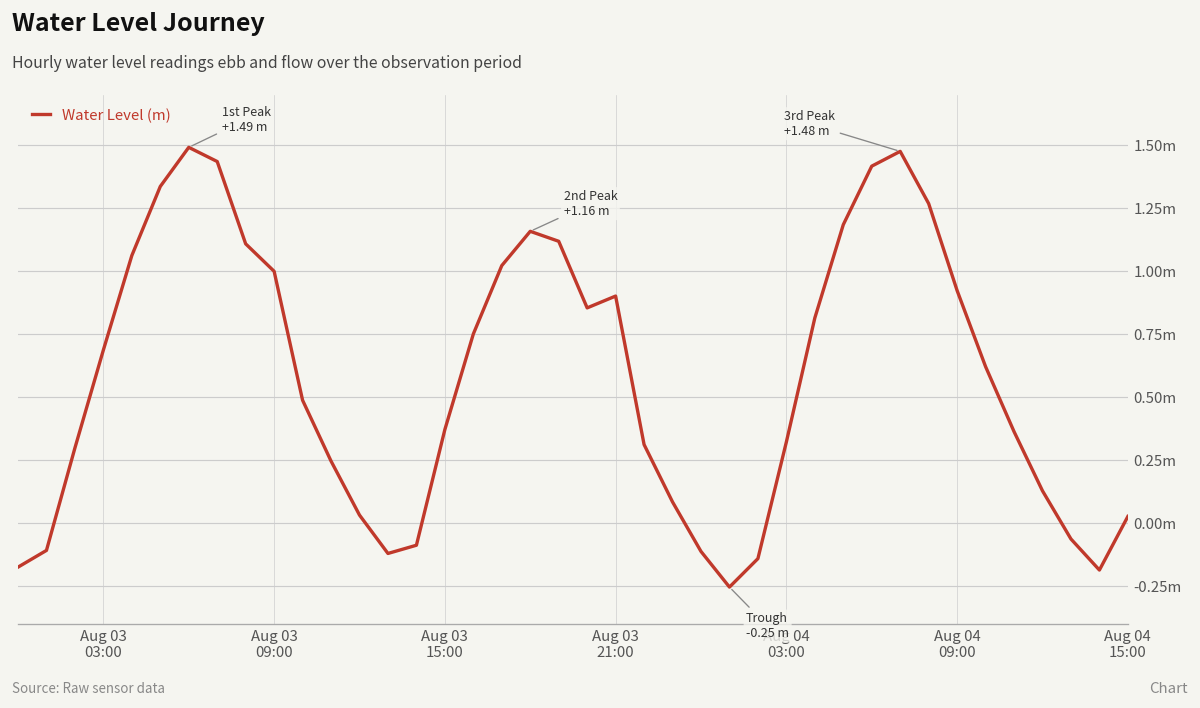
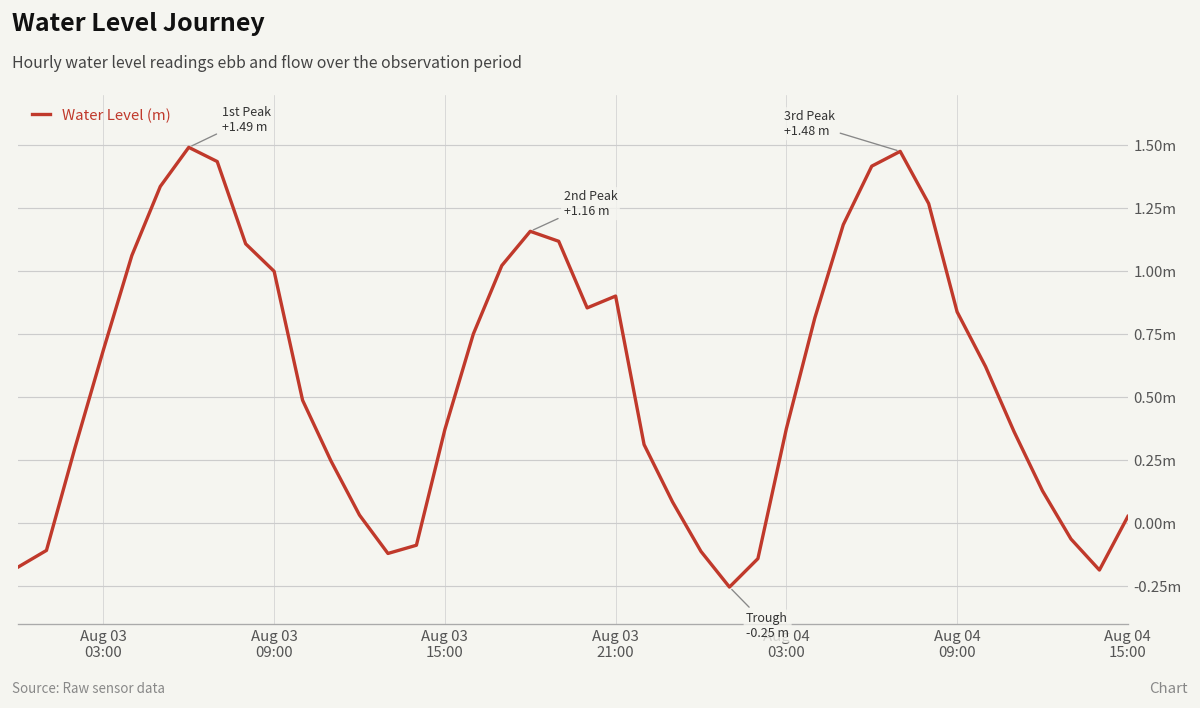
Aug 04 03:00: 0.32m -> 0.38m
Aug 04 09:00: 0.92m -> 0.84m
